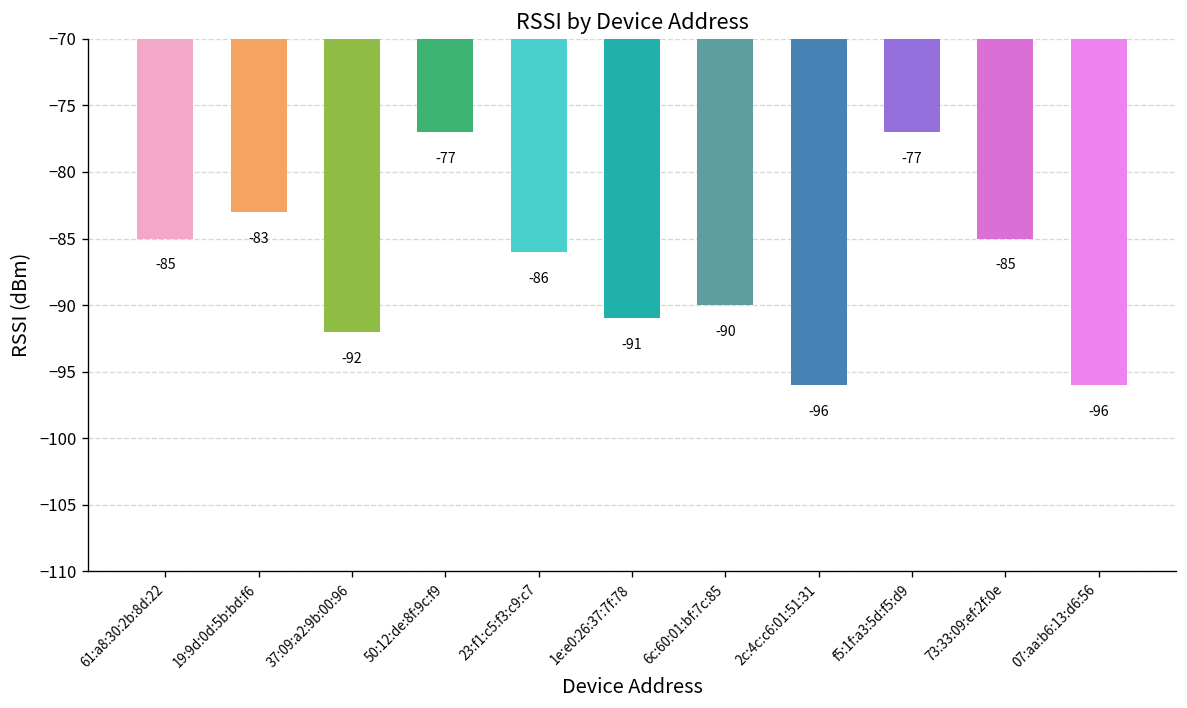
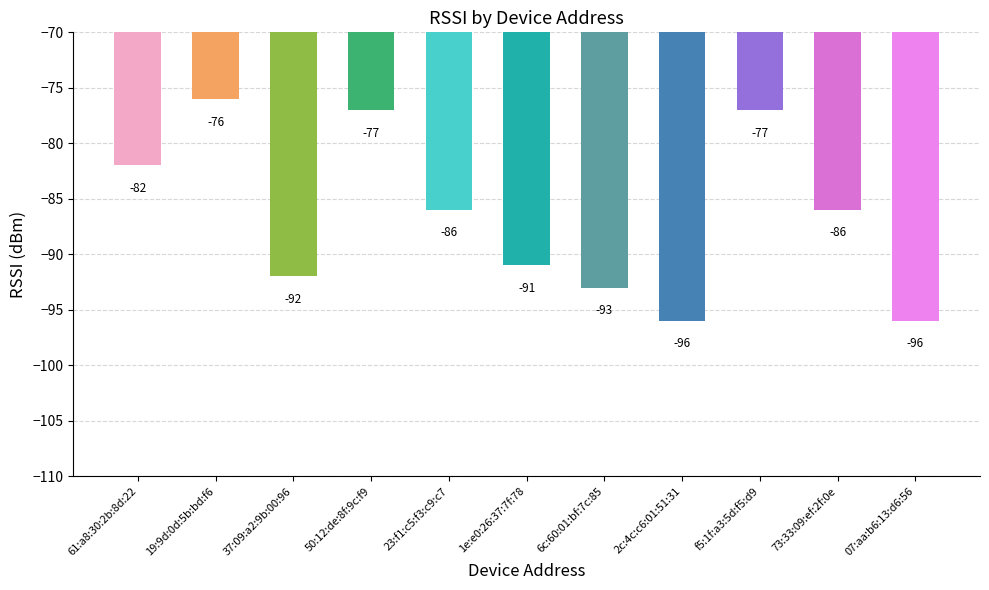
61:a8:30:2b:8d:22: -85 -> -82
19:9d:0d:5b:bd:f6: -83 -> -76
6c:60:01:bf:7c:85: -90 -> -93
73:33:09:ef:2f:0e: -85 -> -86
